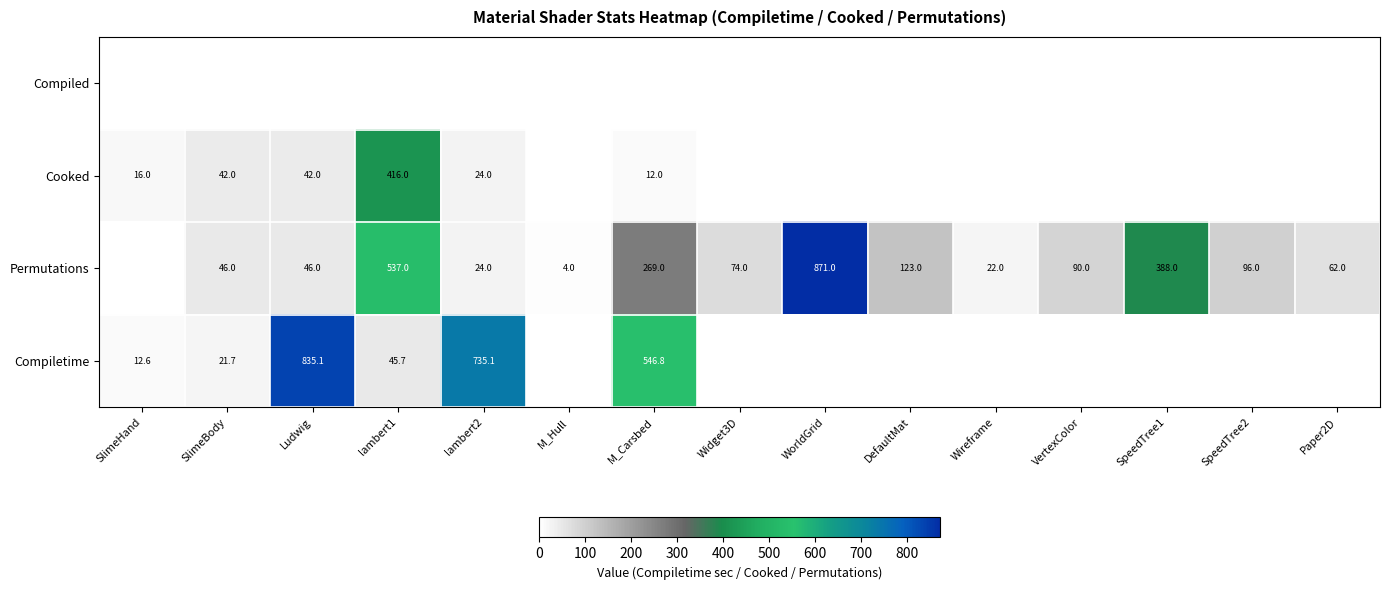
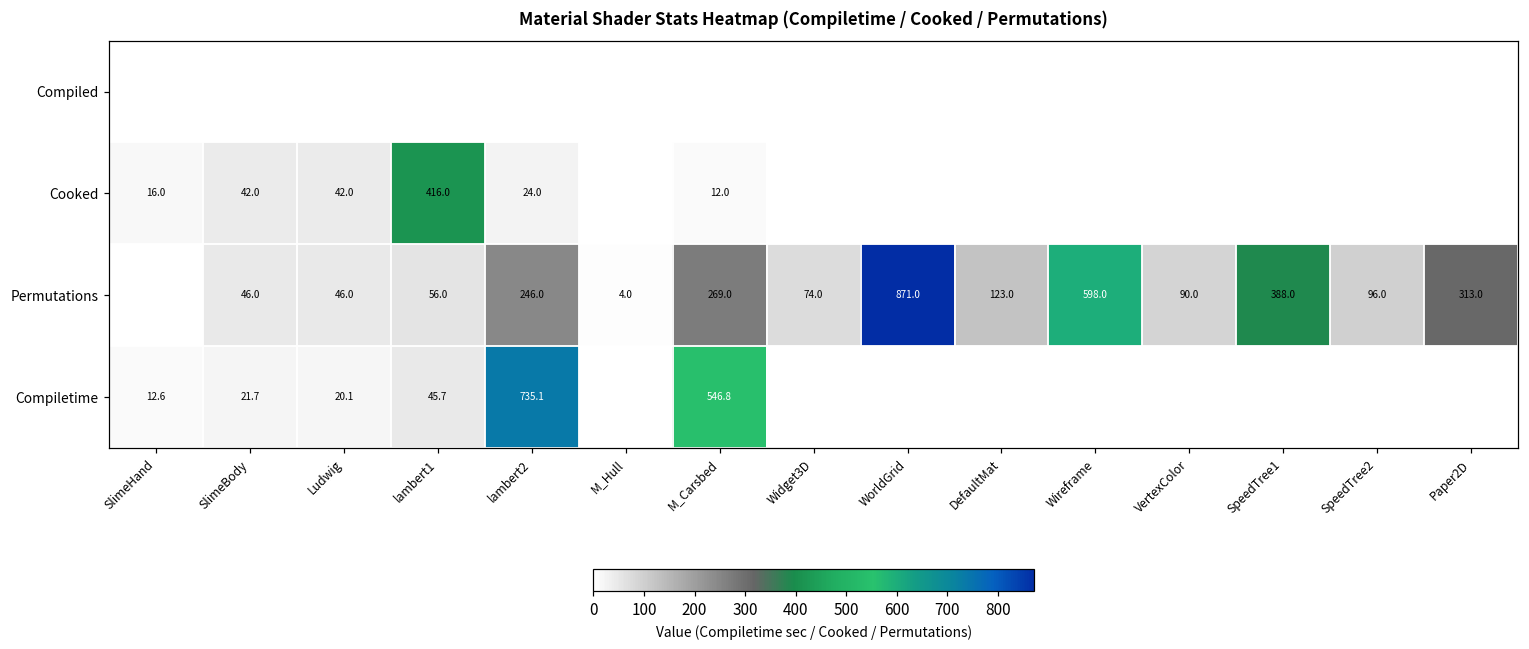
Permutations, lambert1: 537.0 -> 56.0
Permutations, lambert2: 24.0 -> 246.0
Permutations, Wireframe: 22.0 -> 598.0
Permutations, Paper2D: 62.0 -> 313.0
Compiletime, Ludwig: 835.1 -> 20.1
